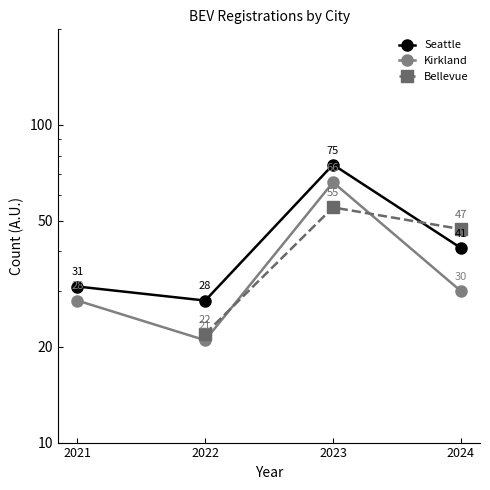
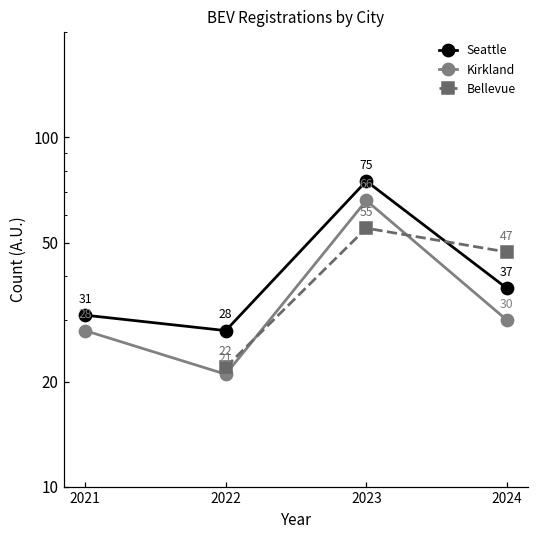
Seattle, 2024: 41 -> 37
